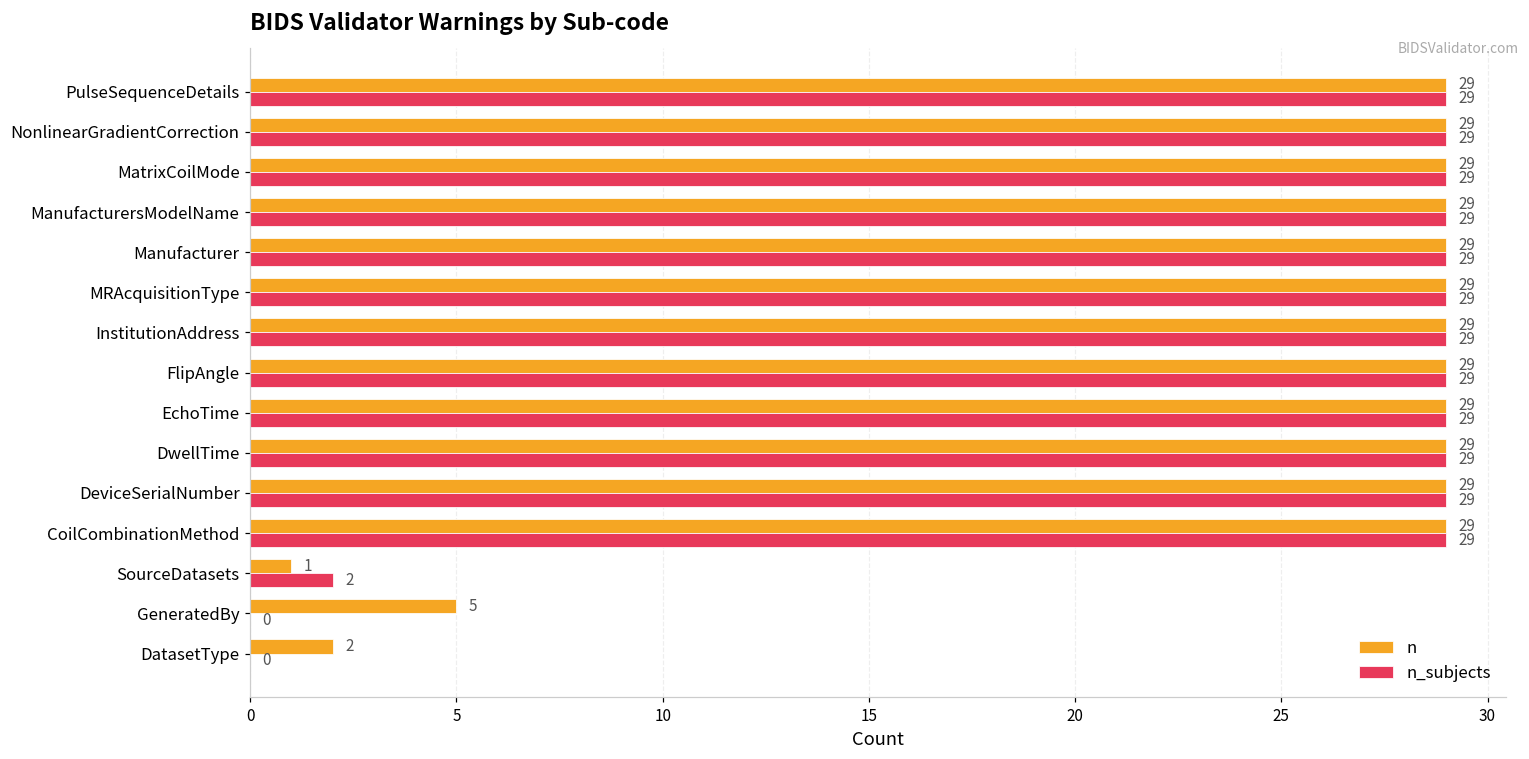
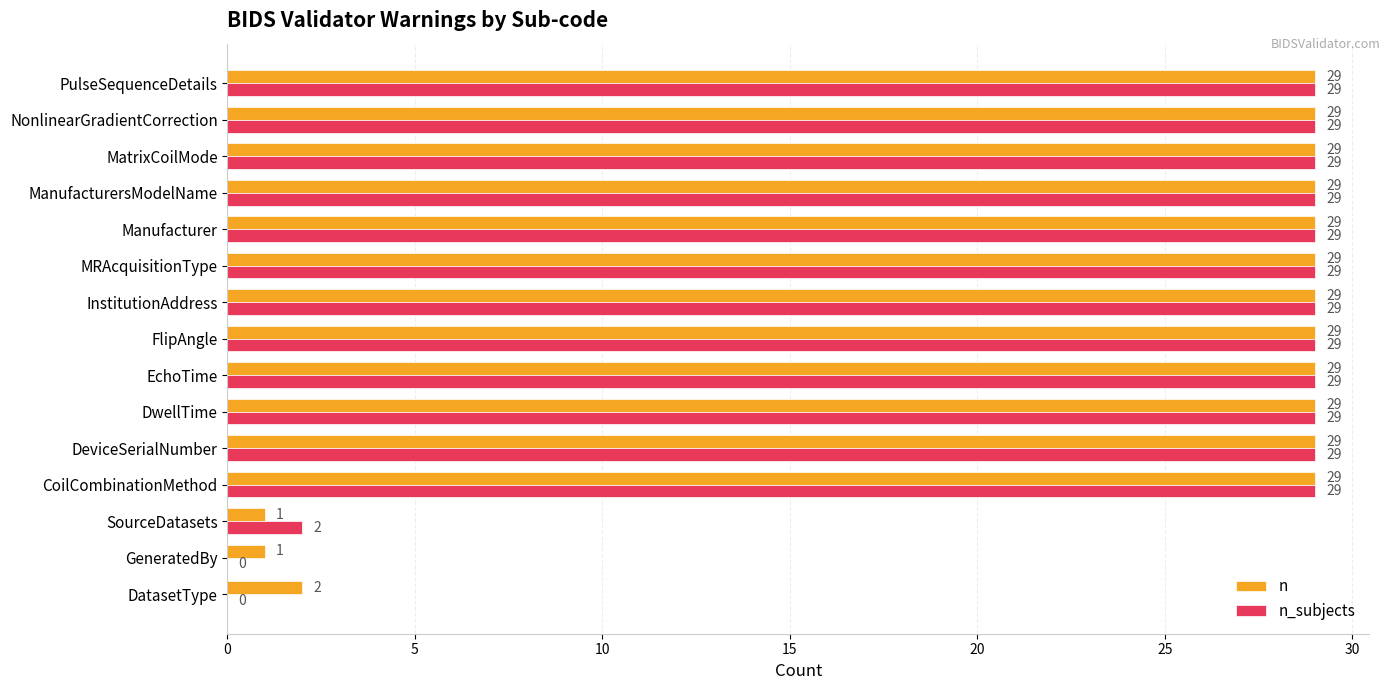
n, GeneratedBy: 5 -> 1
